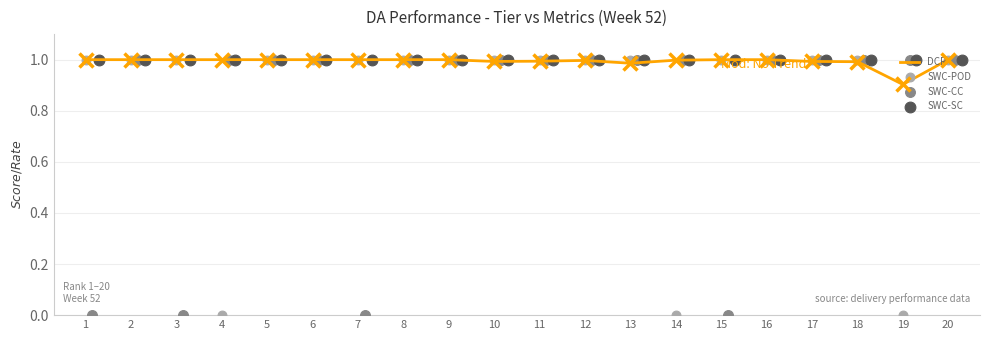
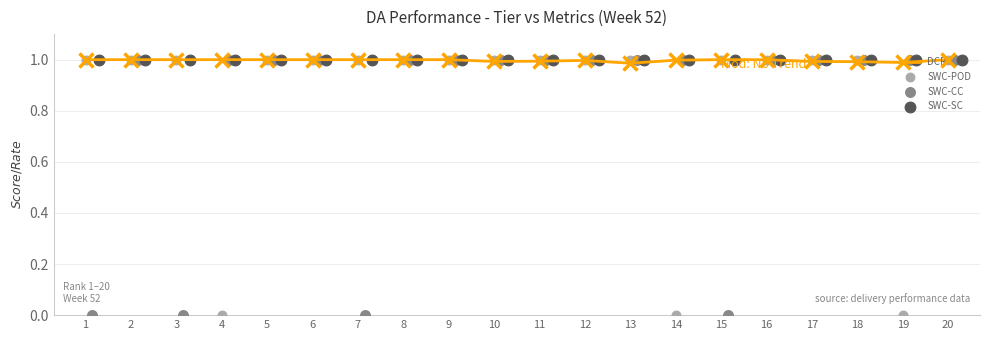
DCR, 19: 0.90 -> 0.99
